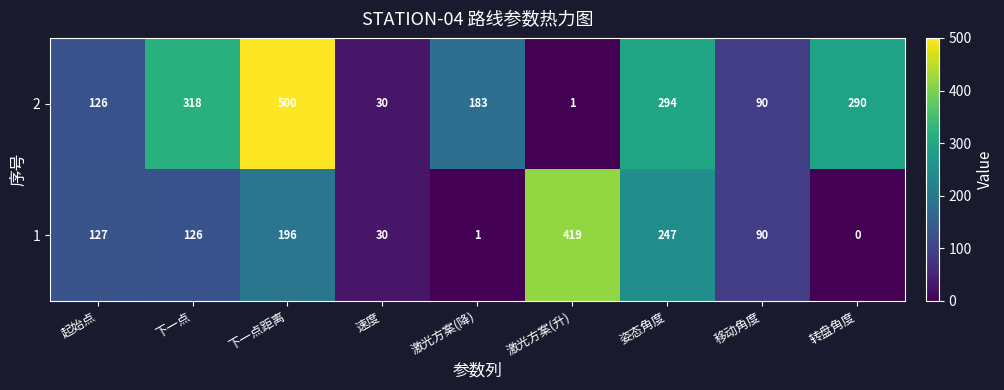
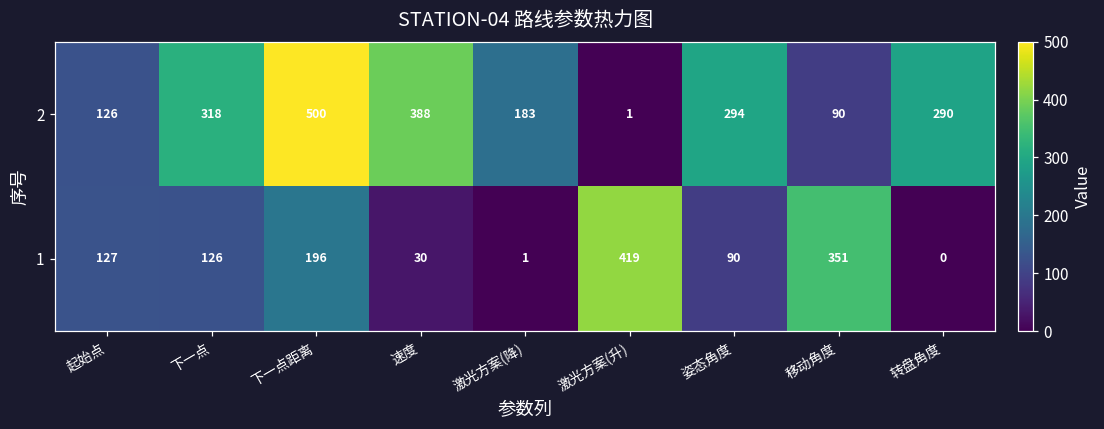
2, 速度: 30 -> 388
1, 姿态角度: 247 -> 90
1, 移动角度: 90 -> 351
